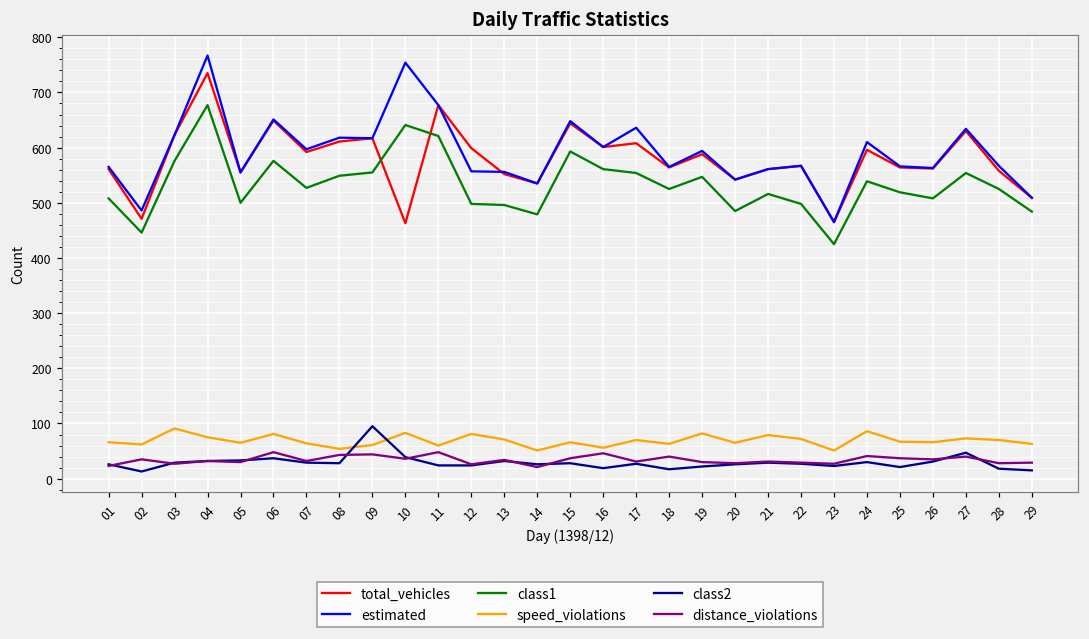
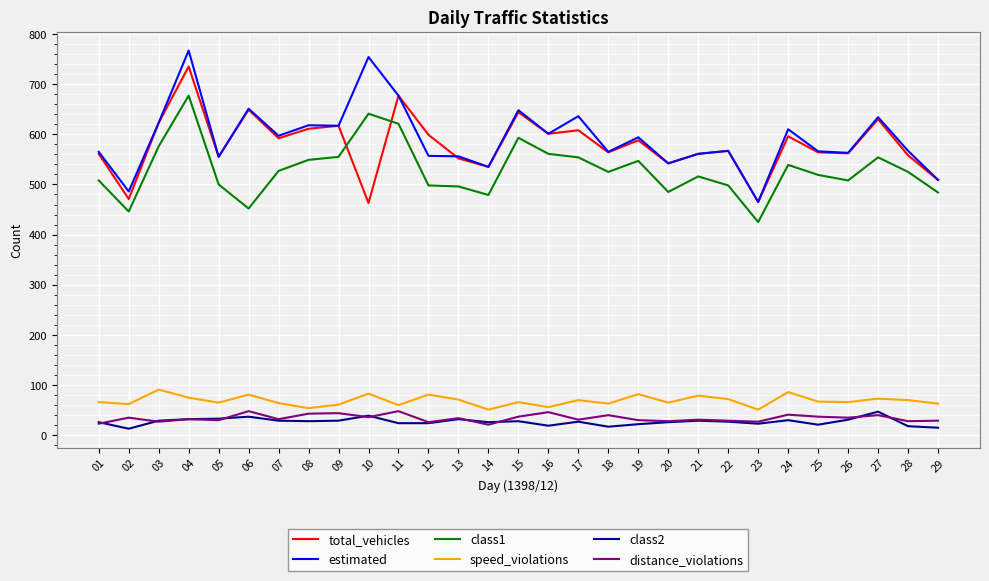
class1, 06: 580 -> 450
class2, 09: 100 -> 30
